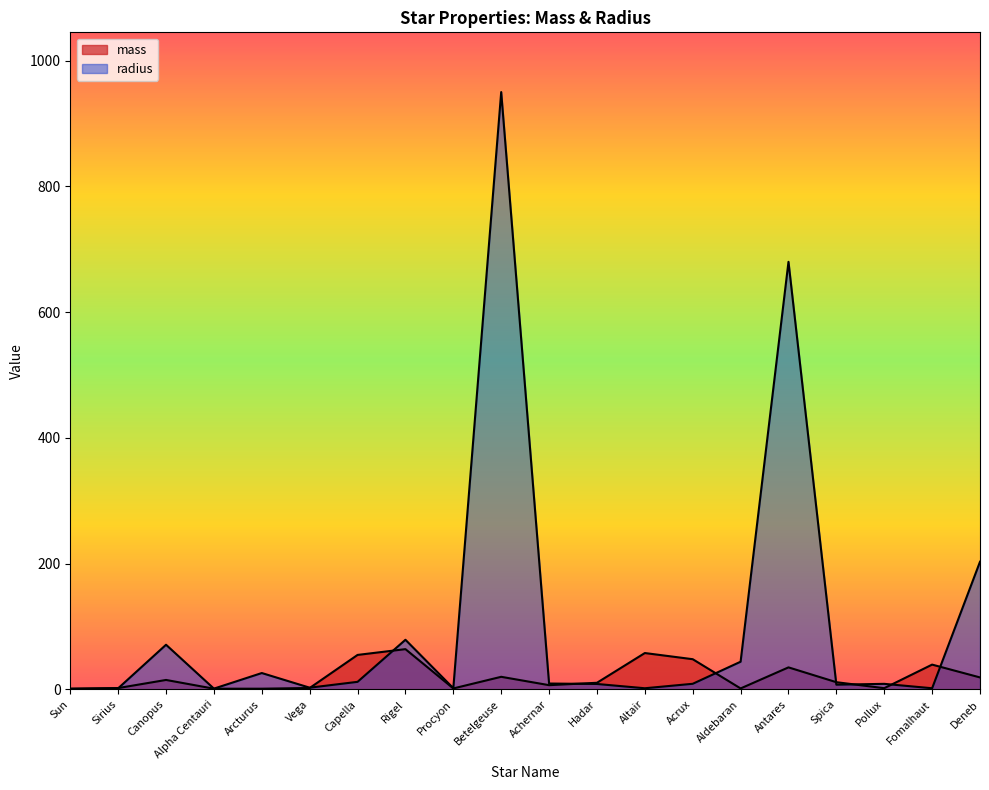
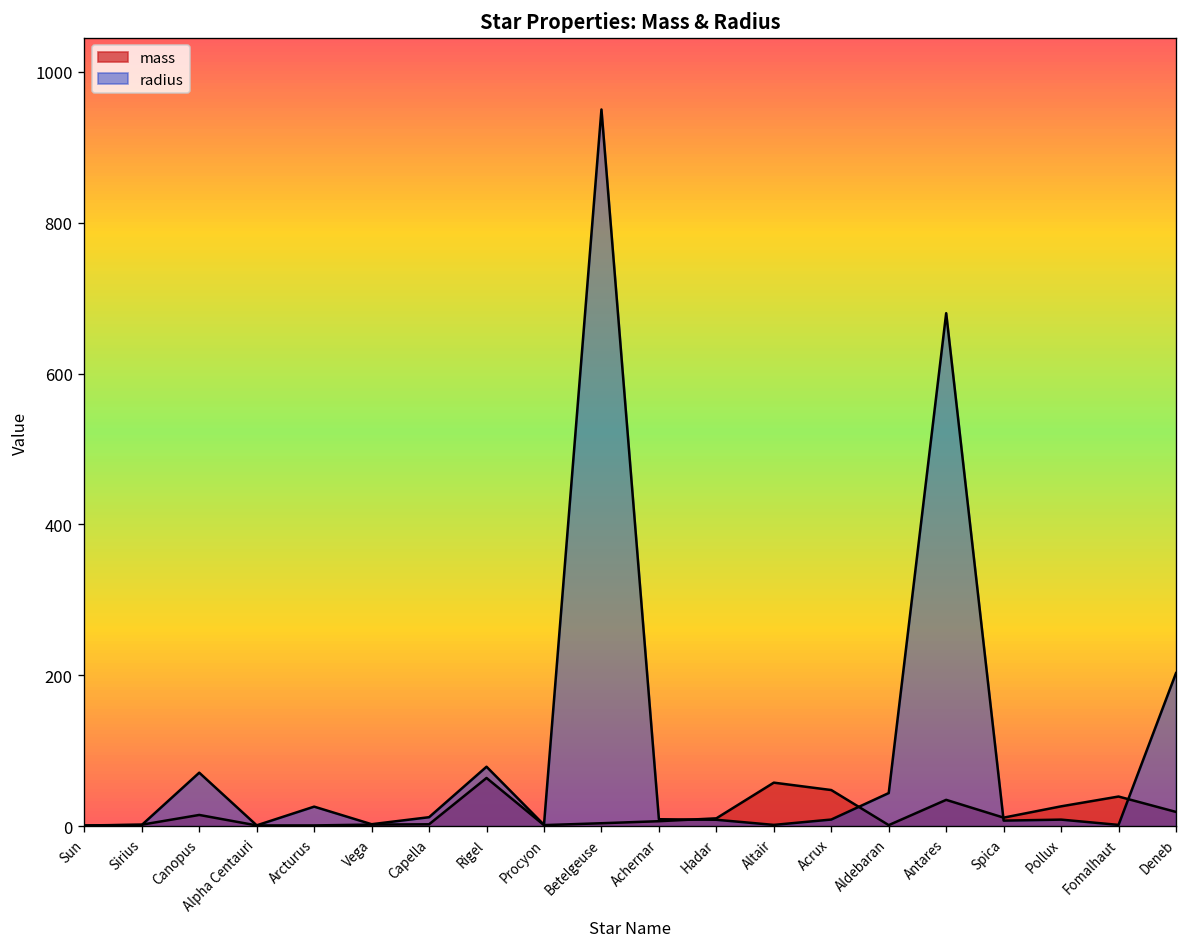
mass, Capella: 50 -> 0
mass, Betelgeuse: 20 -> 0
mass, Pollux: 0 -> 30
